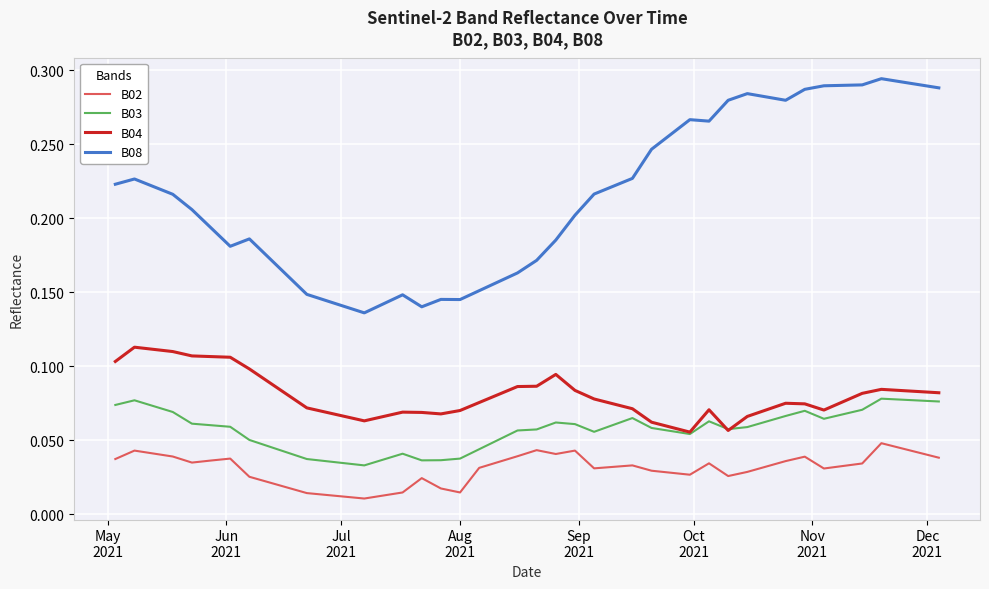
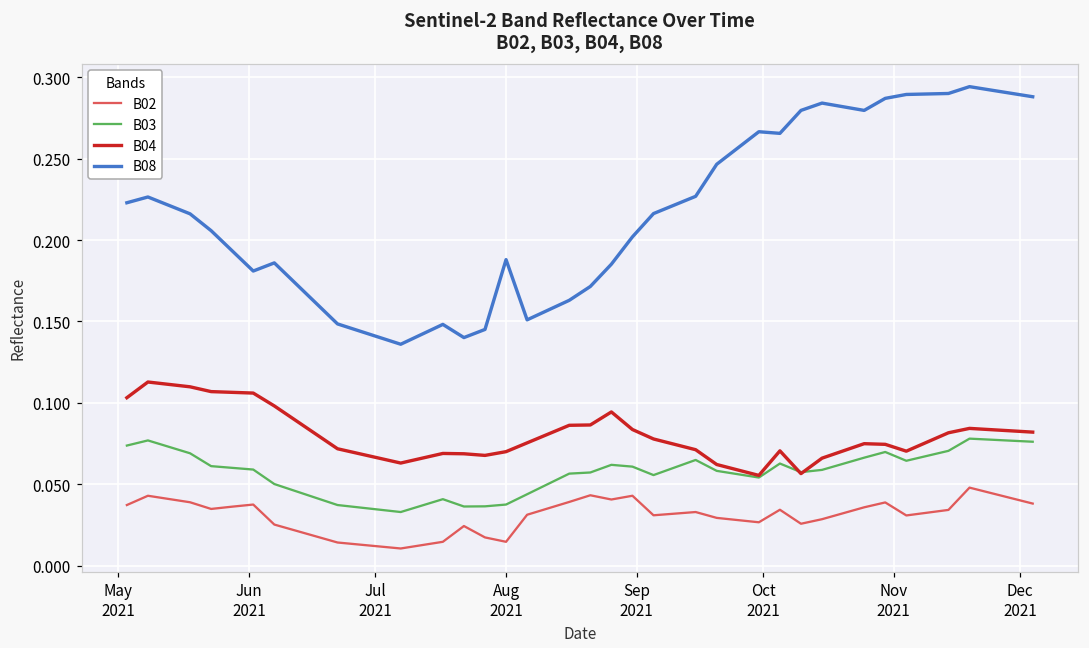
B08, Aug 2021: 0.145 -> 0.188
